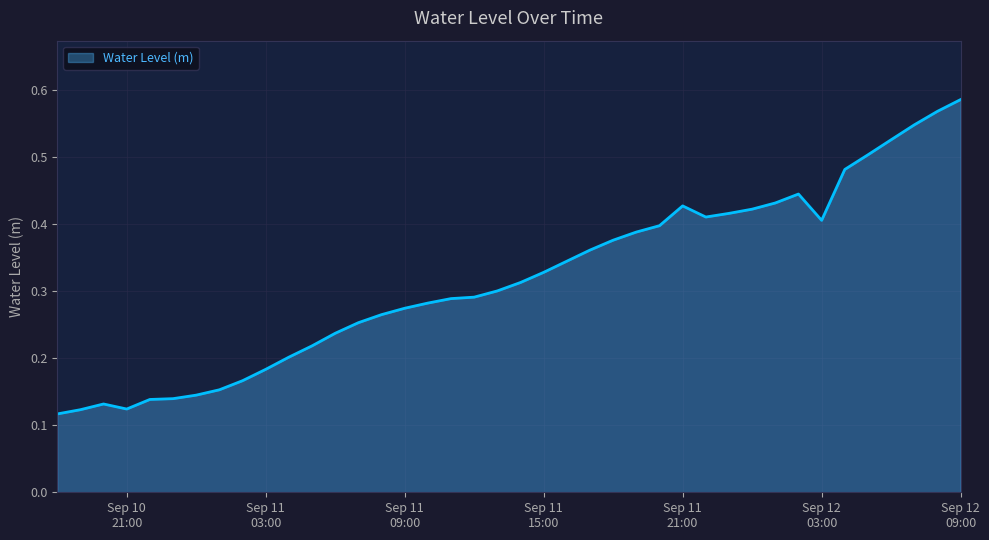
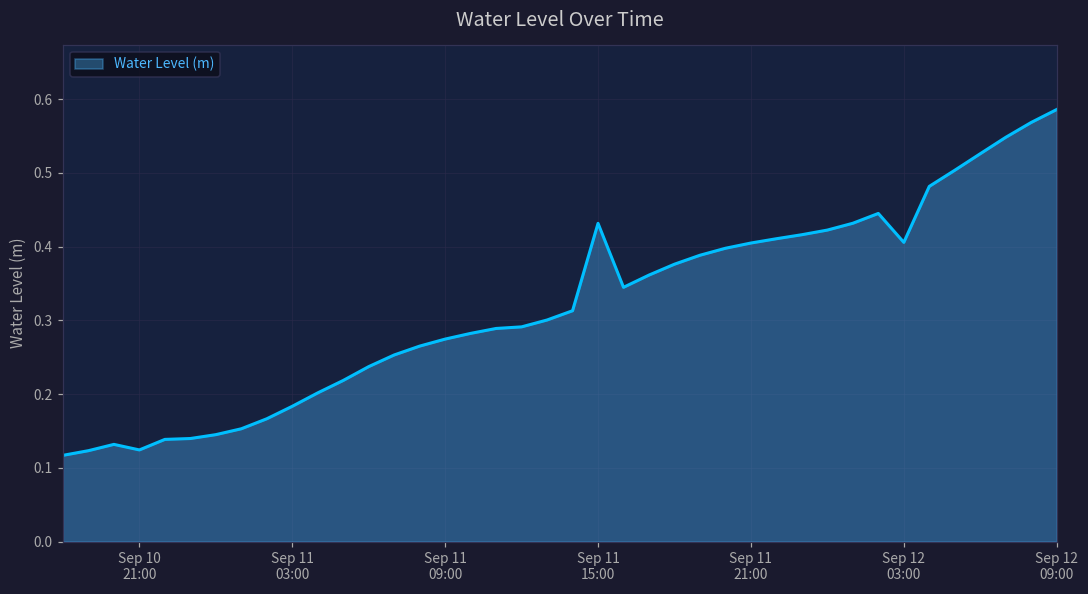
Sep 11 15:00: 0.33 -> 0.43
Sep 11 21:00: 0.43 -> 0.40
